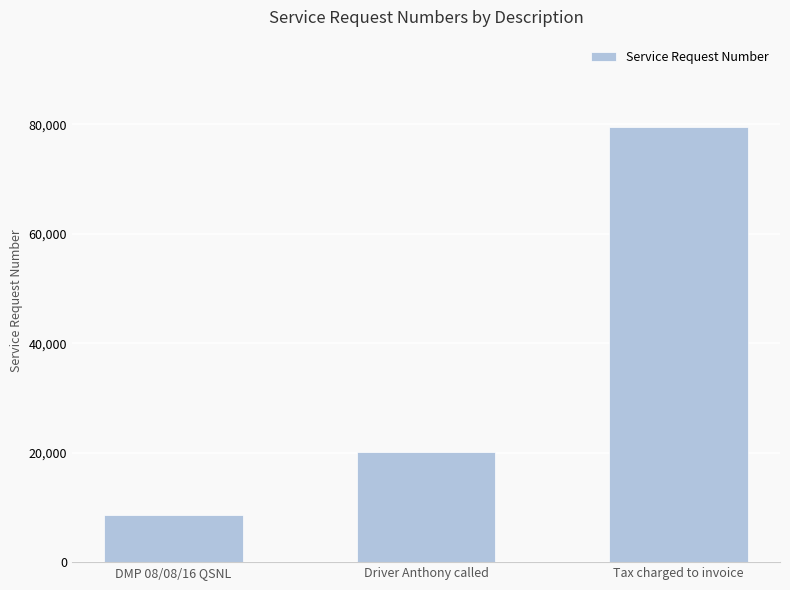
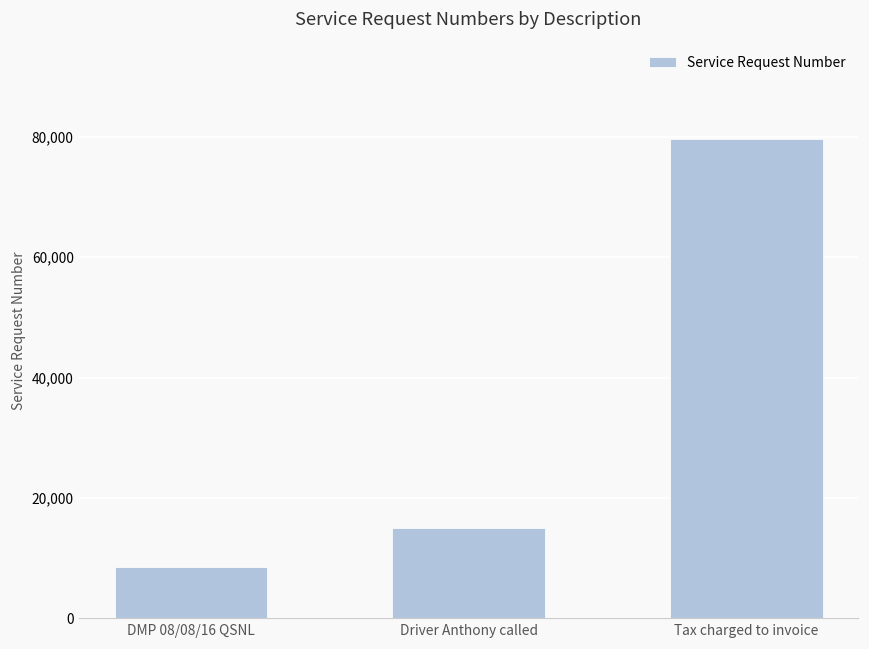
Driver Anthony called: 20,000 -> 15,000
